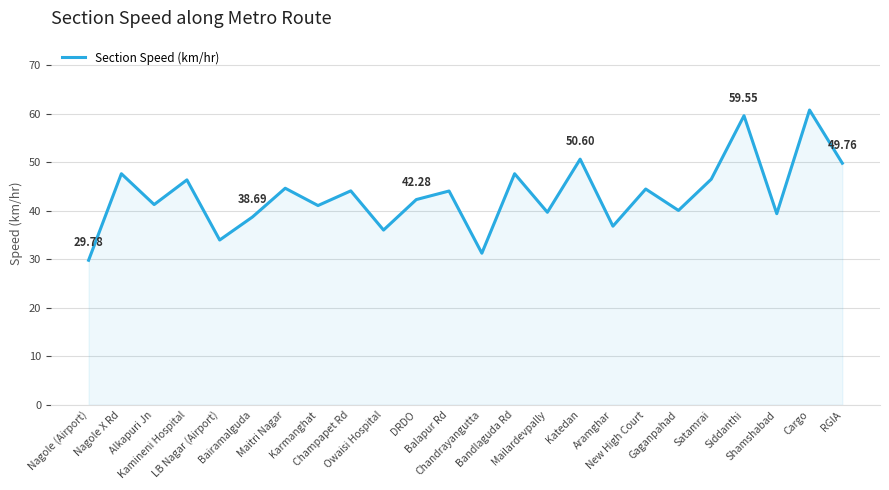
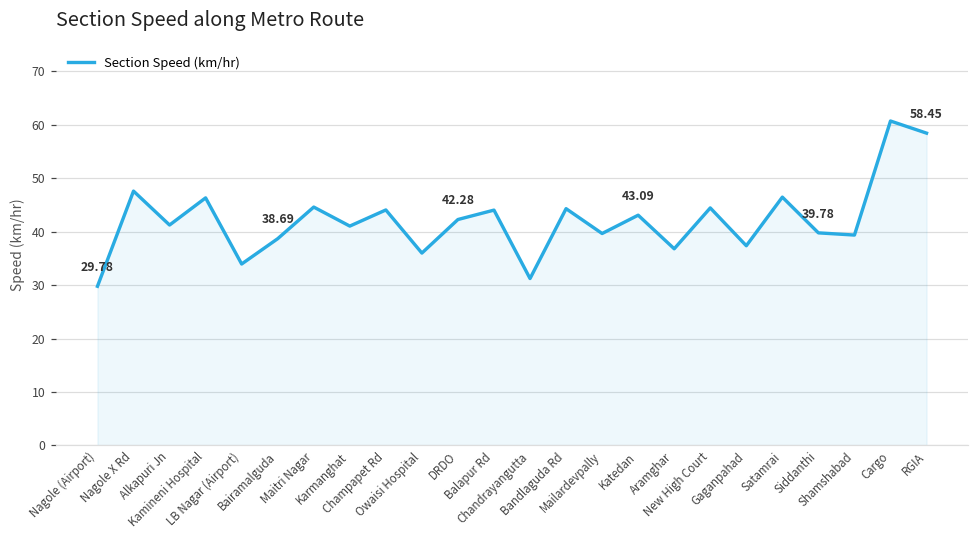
Bandlaguda Rd: 48 -> 44
Katedan: 50.60 -> 43.09
Gaganpahad: 40 -> 37
Siddanthi: 59.55 -> 39.78
RGIA: 49.76 -> 58.45
